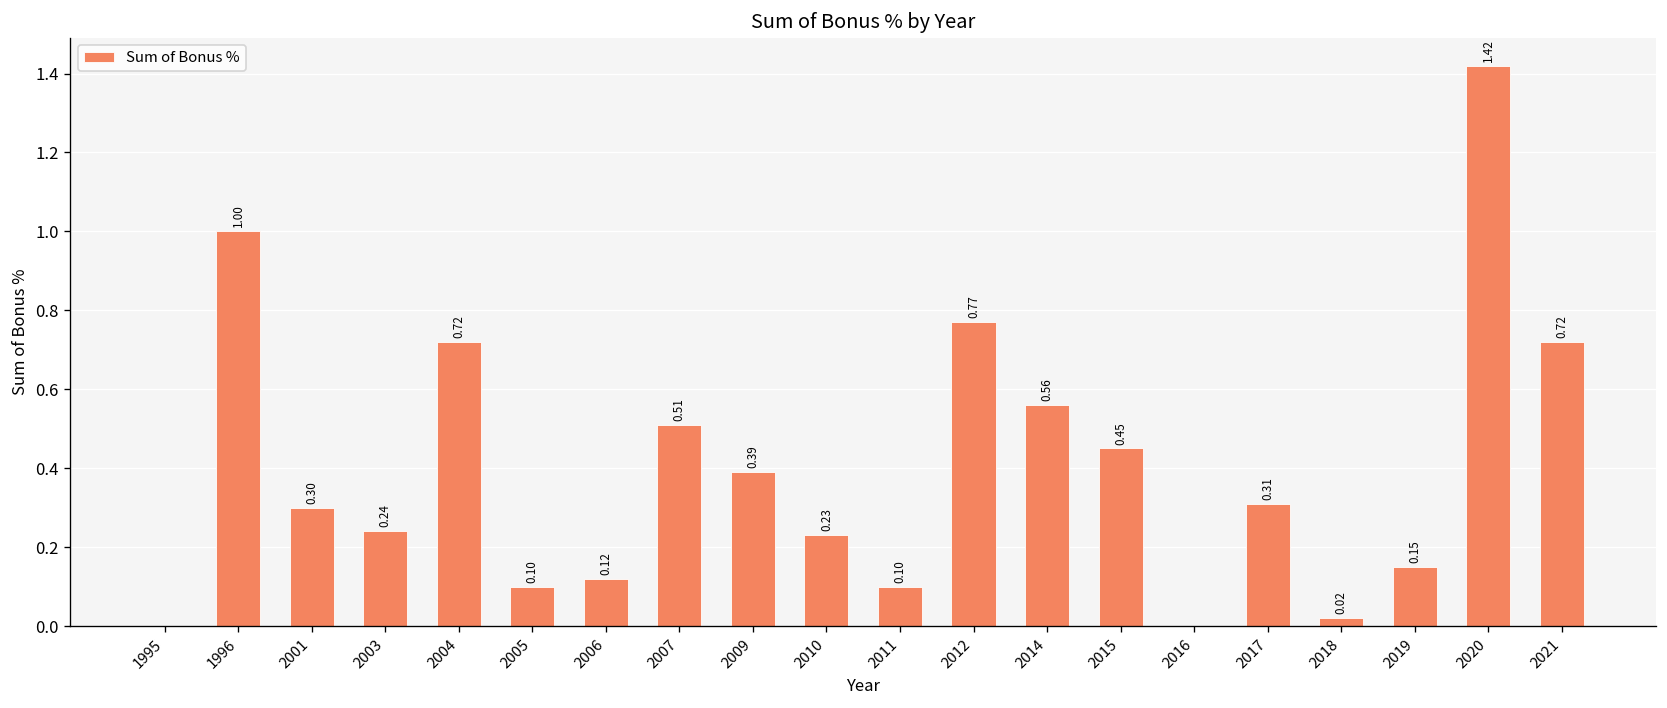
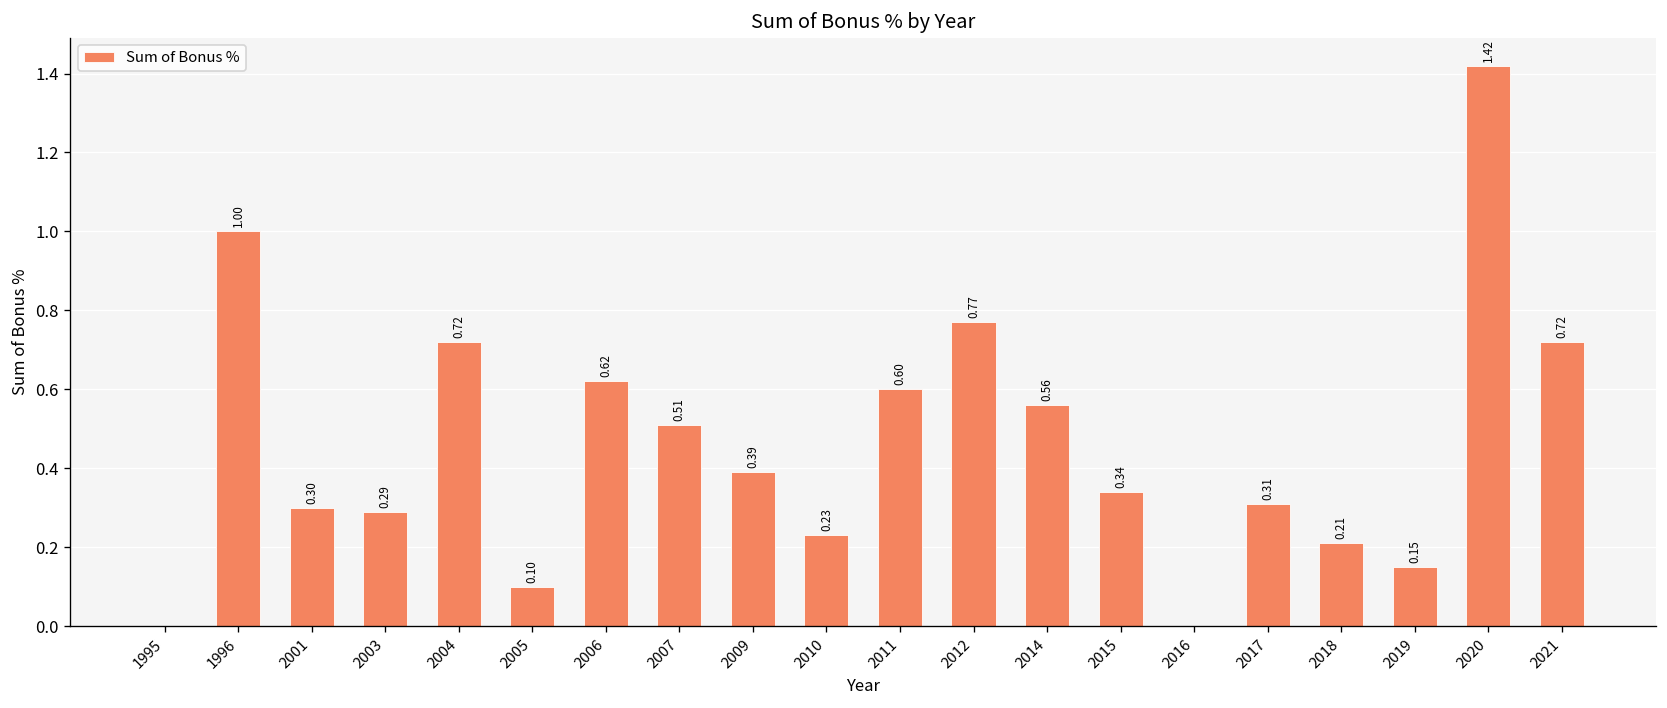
2003: 0.24 -> 0.29
2006: 0.12 -> 0.62
2011: 0.10 -> 0.60
2015: 0.45 -> 0.34
2018: 0.02 -> 0.21
